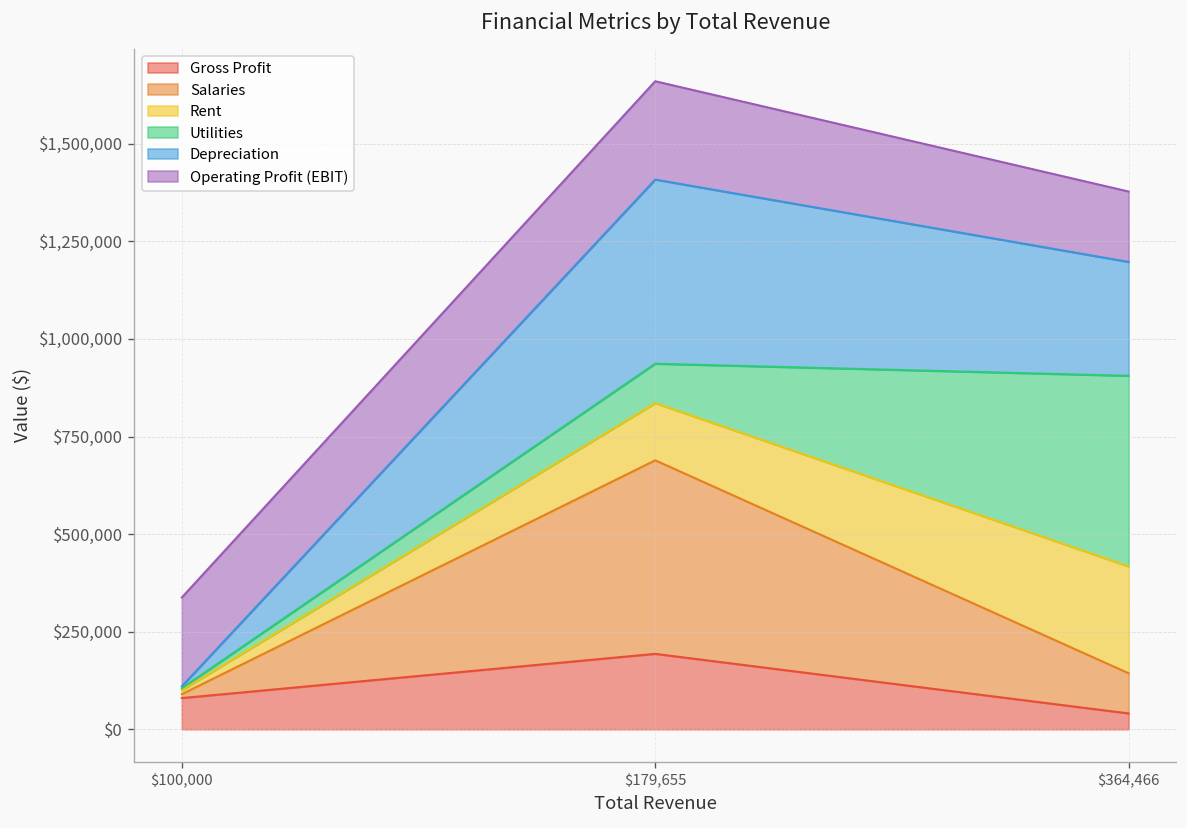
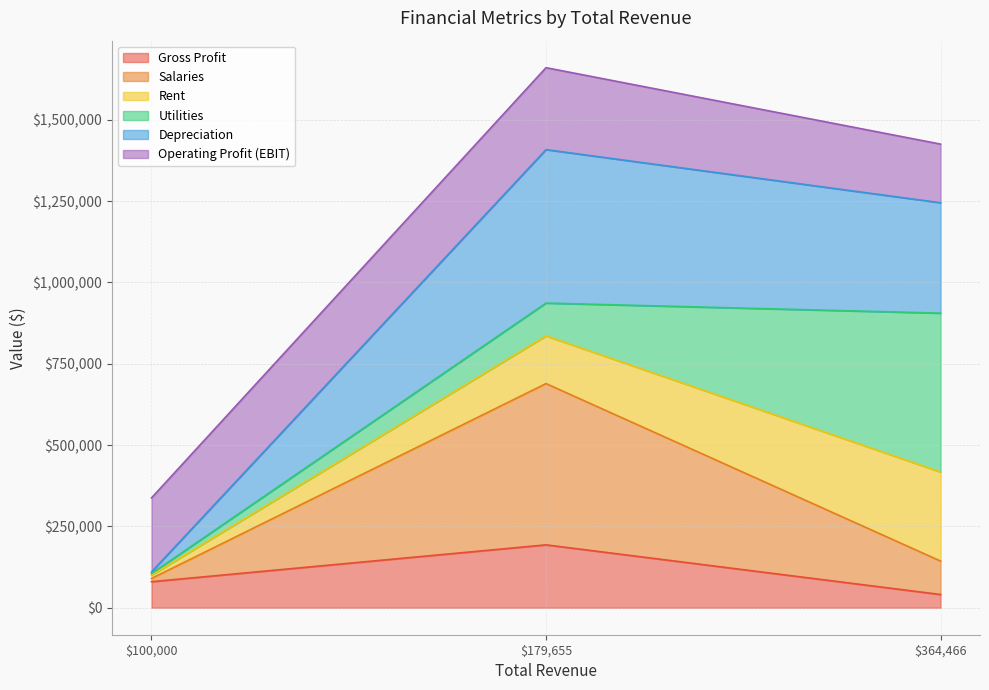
Depreciation, $364,466: $290,000 -> $340,000
